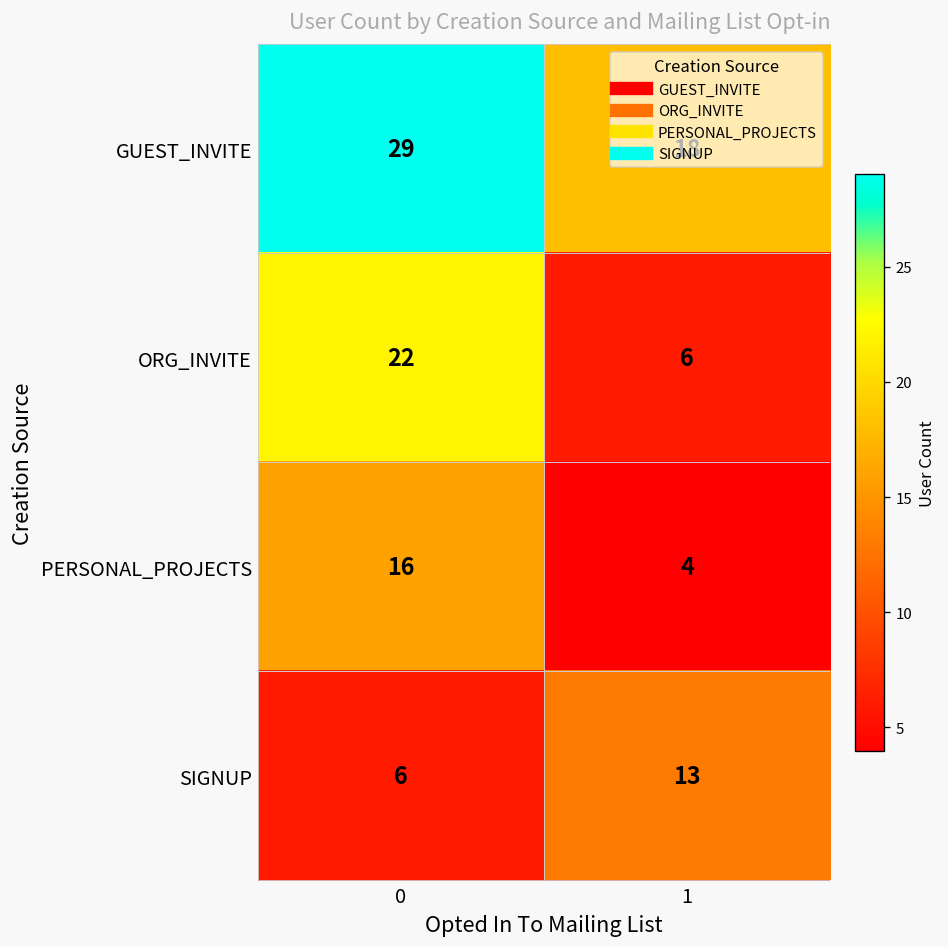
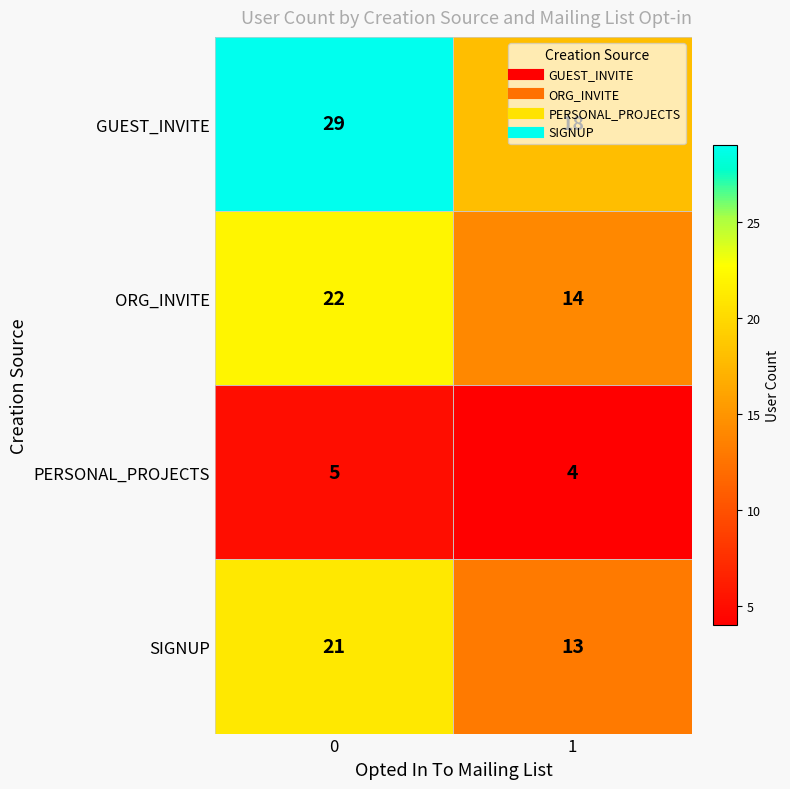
ORG_INVITE, 1: 6 -> 14
PERSONAL_PROJECTS, 0: 16 -> 5
SIGNUP, 0: 6 -> 21
